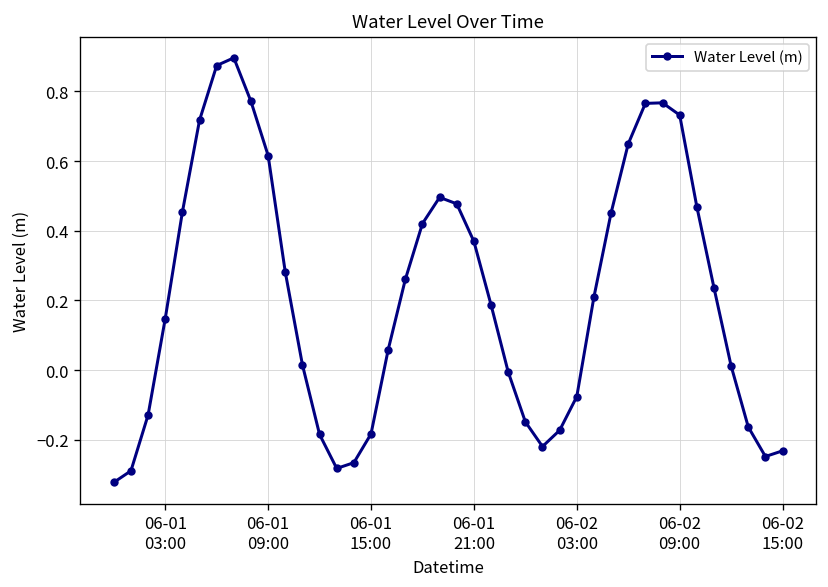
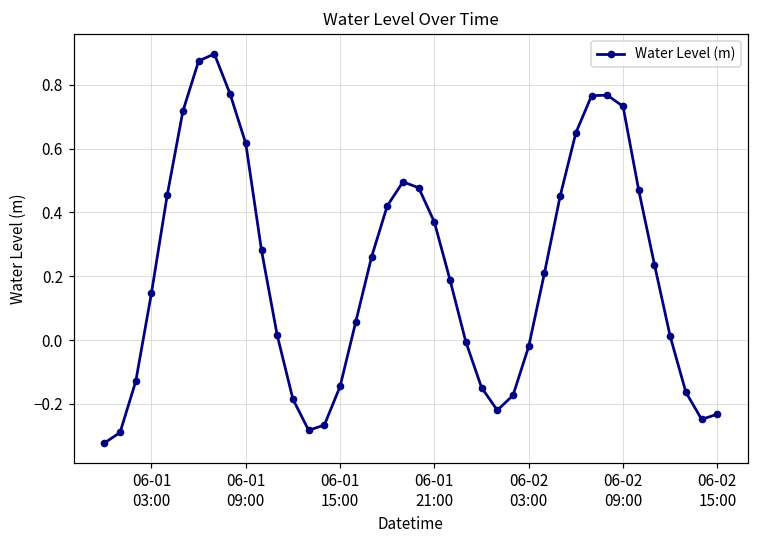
06-01 15:00: -0.18 -> -0.14
06-02 03:00: -0.08 -> -0.02
